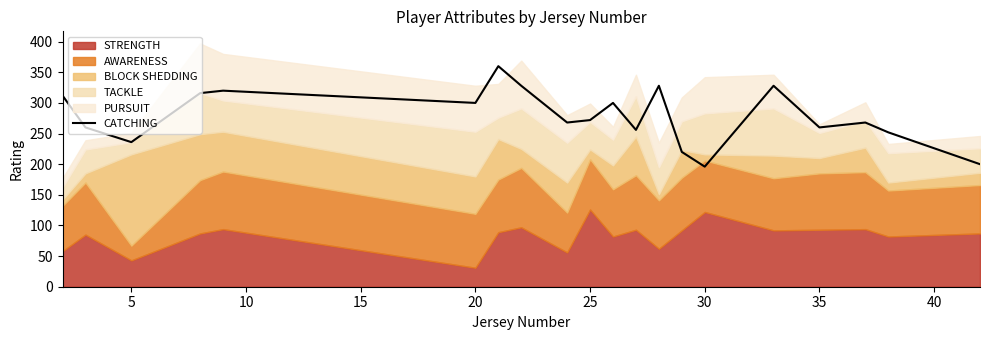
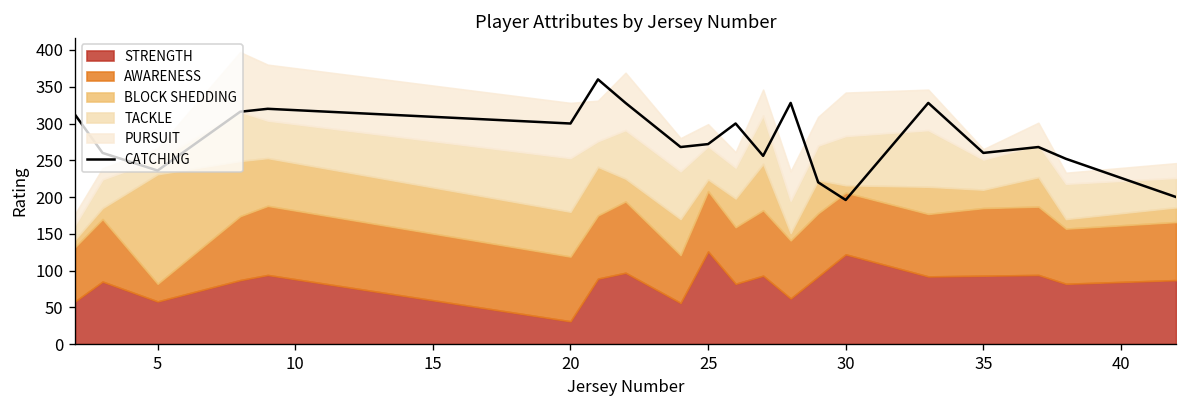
STRENGTH, 5: 40 -> 60
